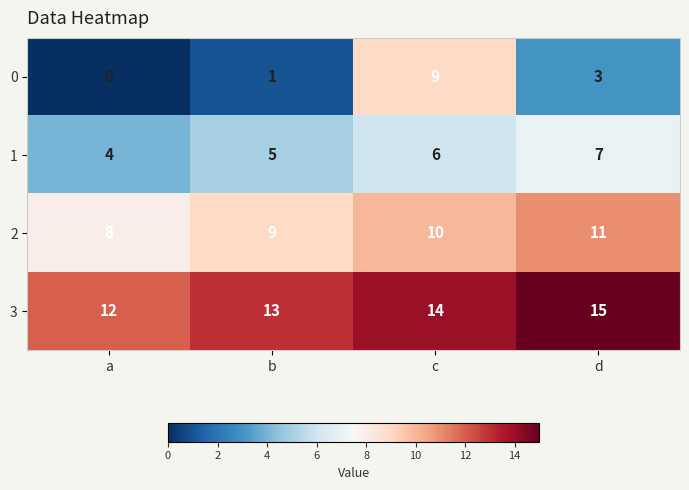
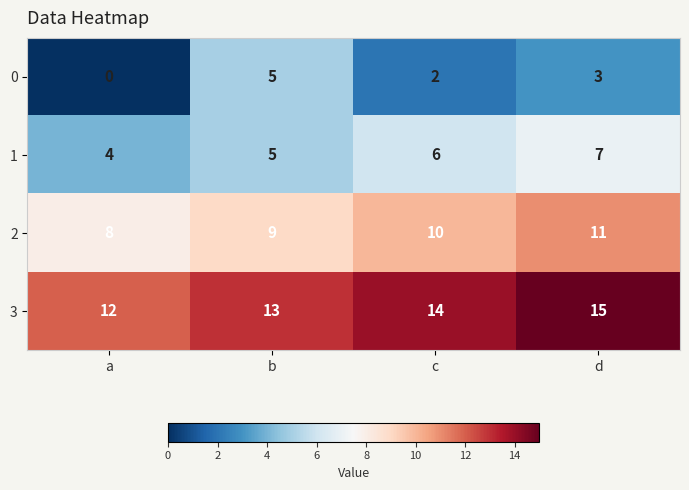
0, b: 1 -> 5
0, c: 9 -> 2
